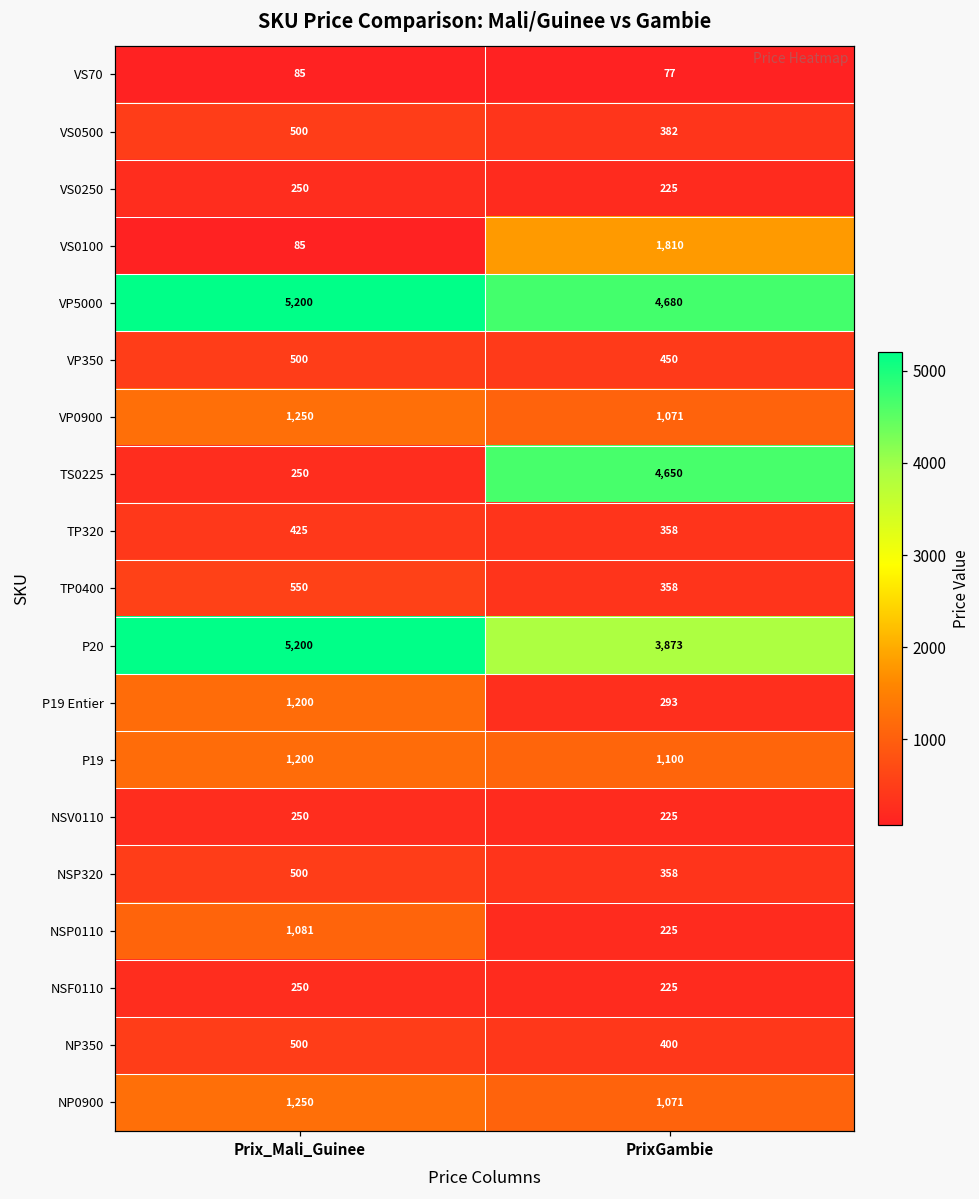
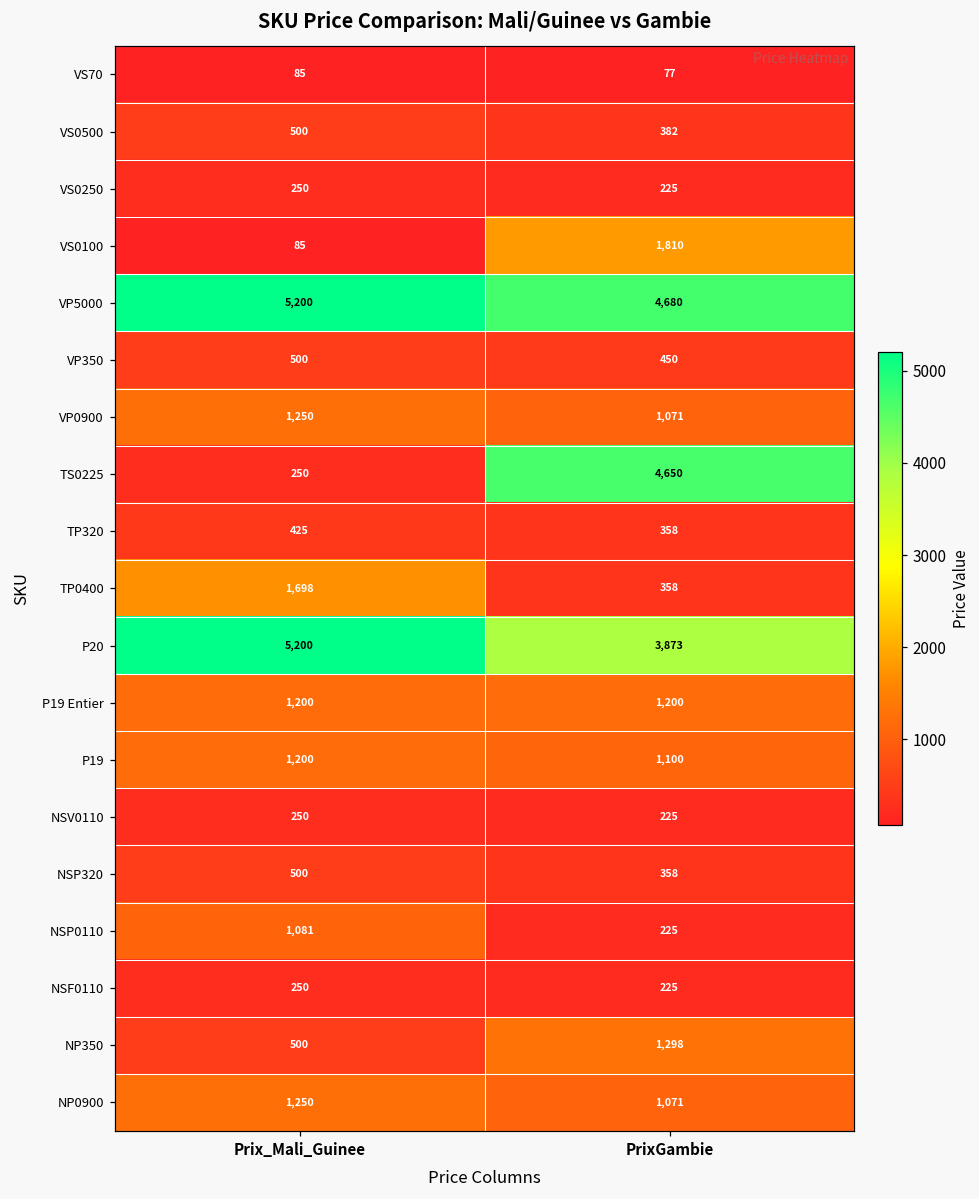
TP0400, Prix_Mali_Guinee: 550 -> 1,698
P19 Entier, PrixGambie: 293 -> 1,200
NP350, PrixGambie: 400 -> 1,298
